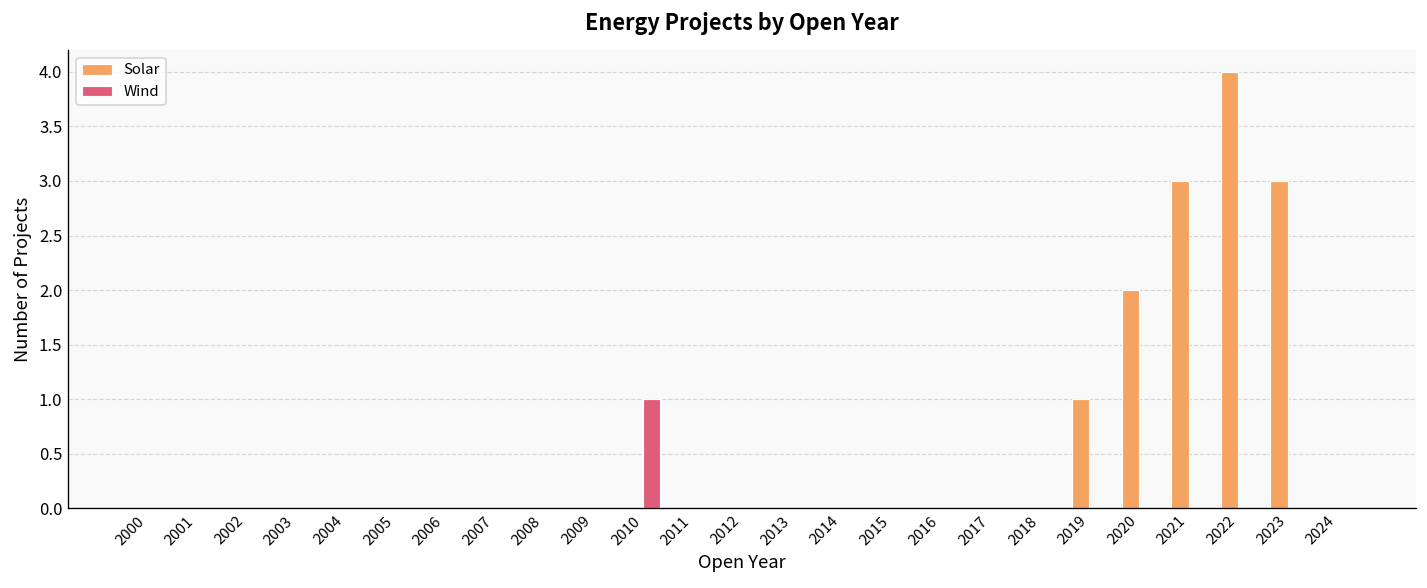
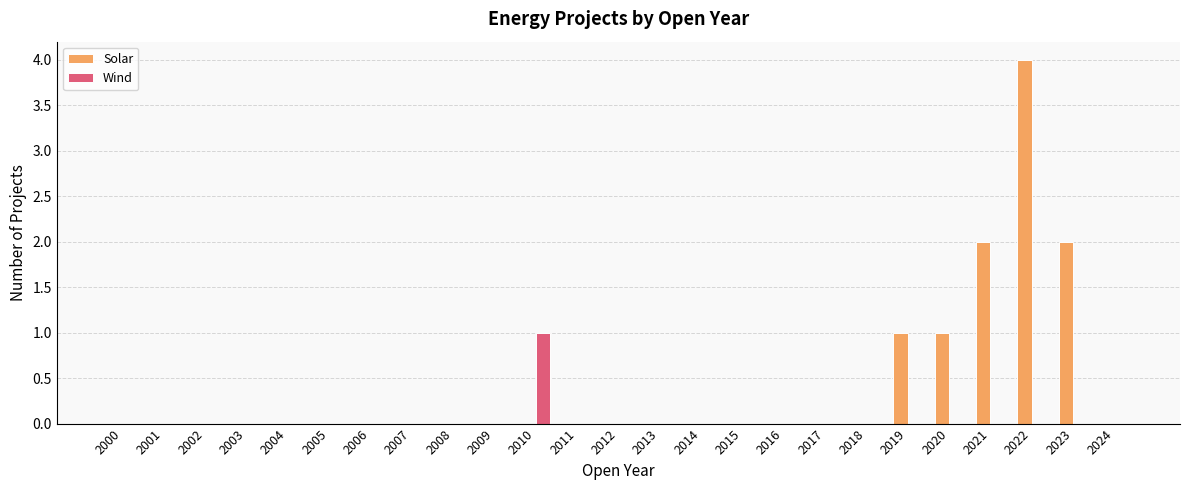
Solar, 2020: 2 -> 1
Solar, 2021: 3 -> 2
Solar, 2023: 3 -> 2
